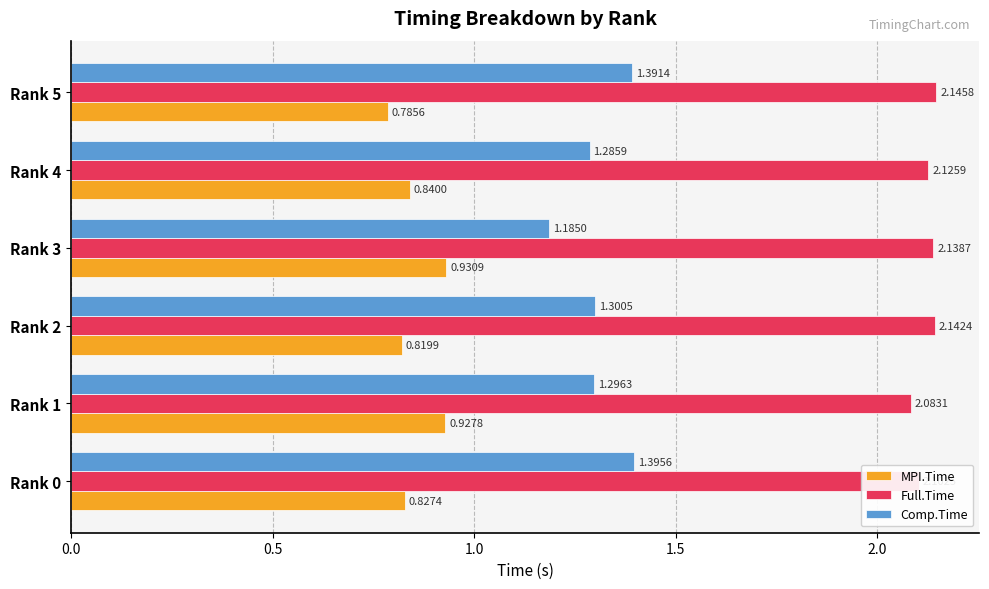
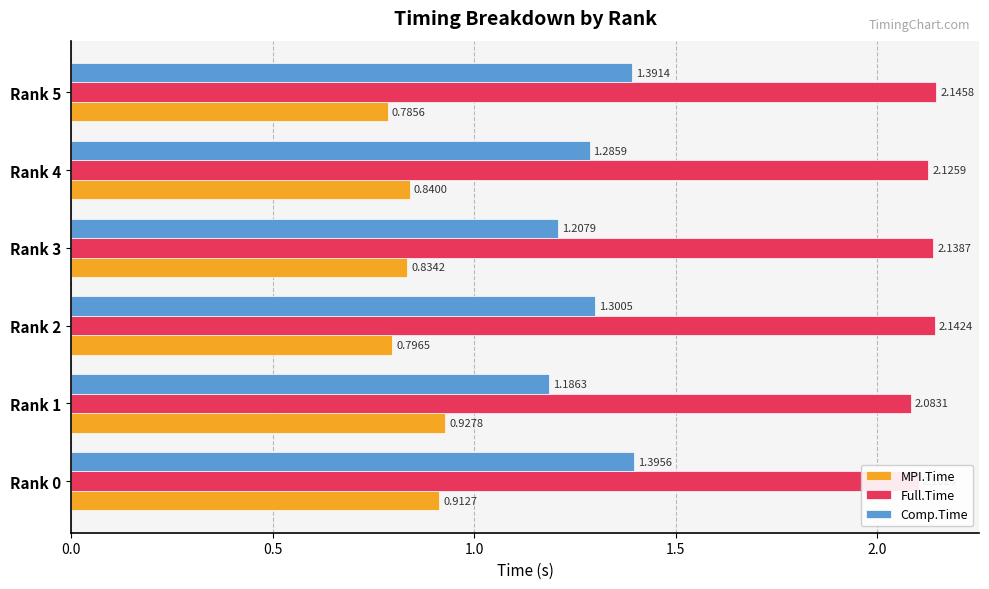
Comp.Time, Rank 3: 1.1850 -> 1.2079
MPI.Time, Rank 3: 0.9309 -> 0.8342
MPI.Time, Rank 2: 0.8199 -> 0.7965
Comp.Time, Rank 1: 1.2963 -> 1.1863
MPI.Time, Rank 0: 0.8274 -> 0.9127
